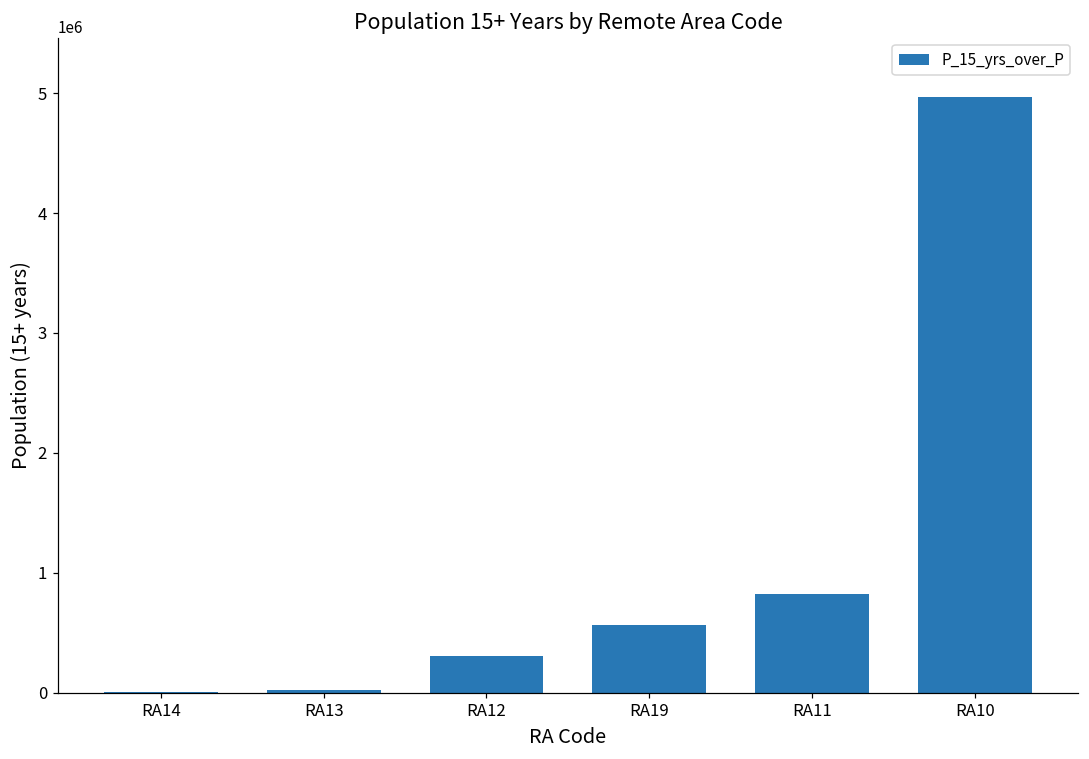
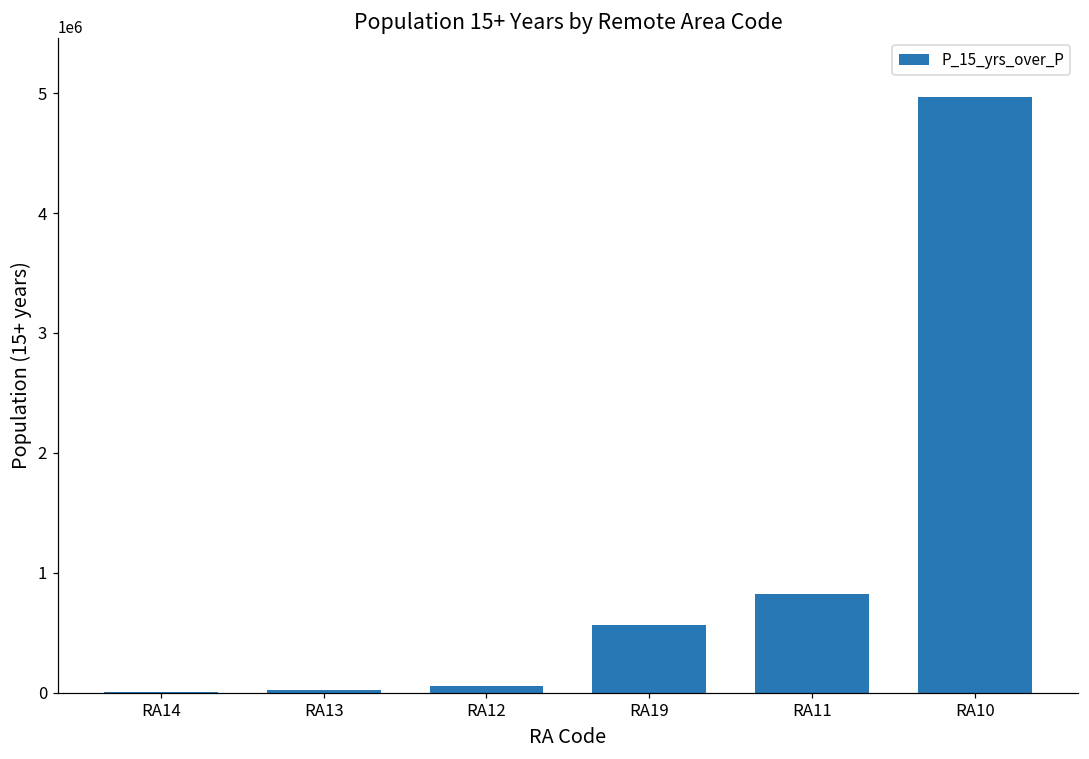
RA12: 310000 -> 60000
